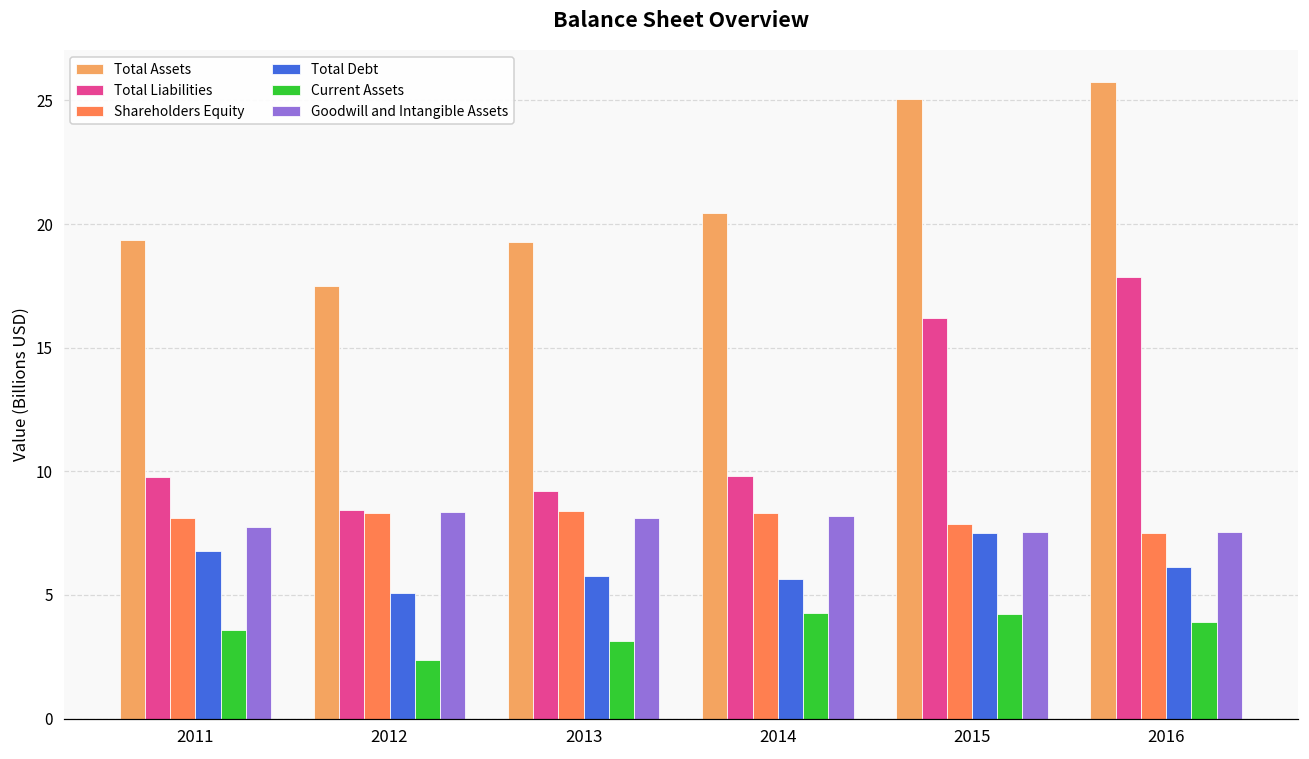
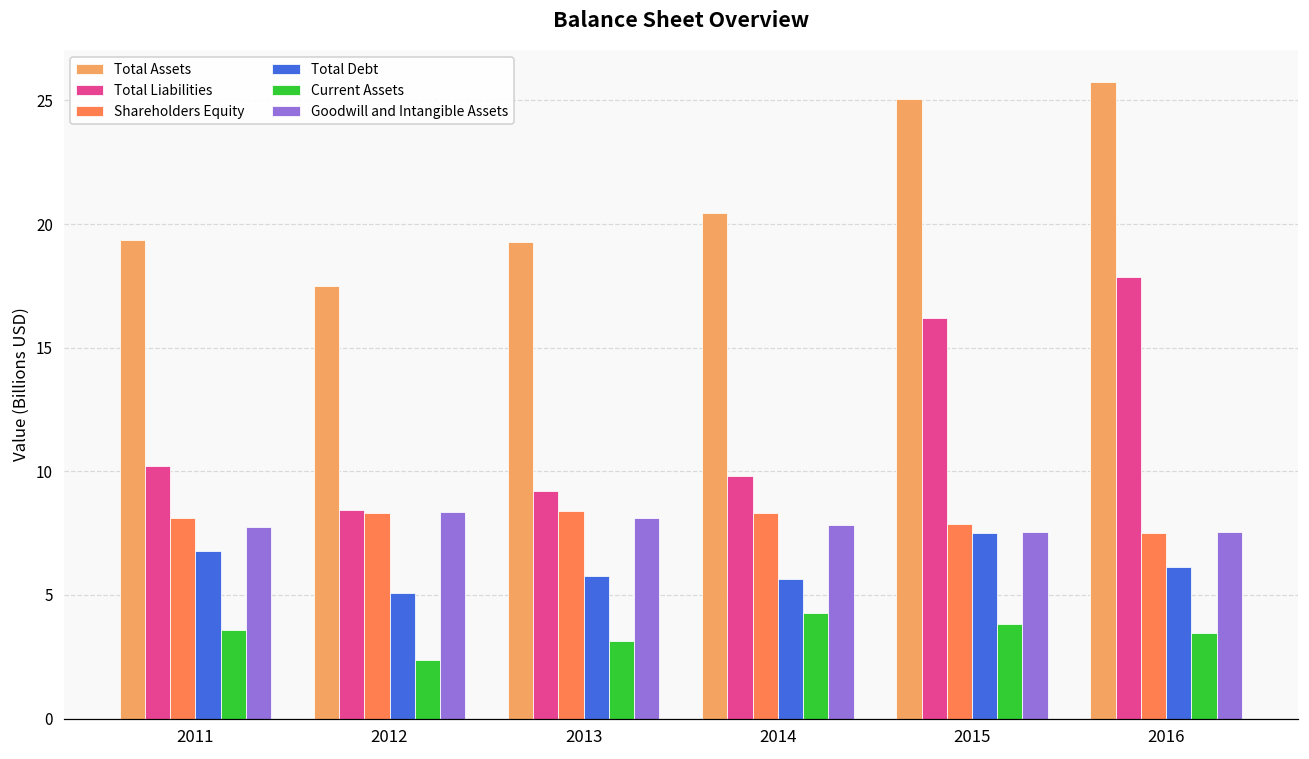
Total Liabilities, 2011: 9.8 -> 10.2
Goodwill and Intangible Assets, 2014: 8.2 -> 7.8
Current Assets, 2015: 4.2 -> 3.8
Current Assets, 2016: 3.9 -> 3.5
